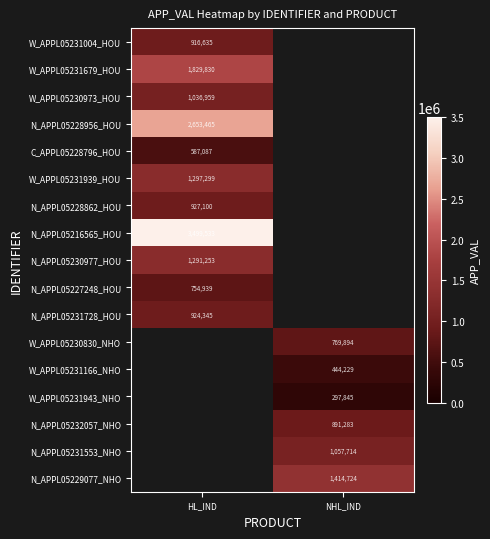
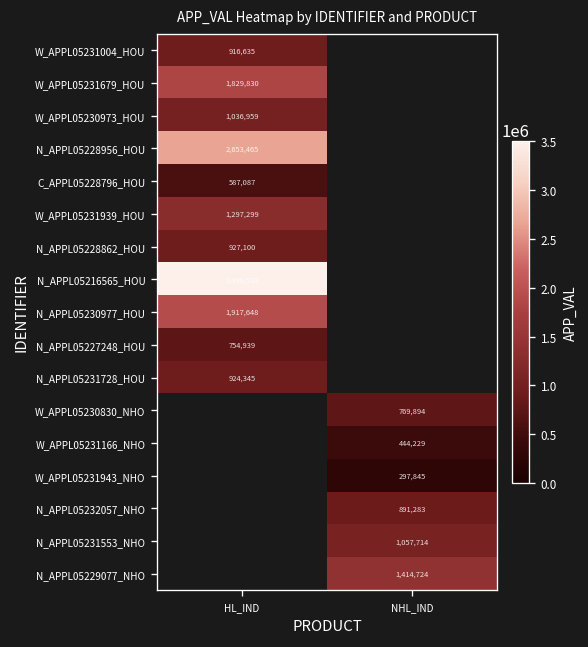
N_APPL05230977_HOU, HL_IND: 1,291,253 -> 1,917,648
